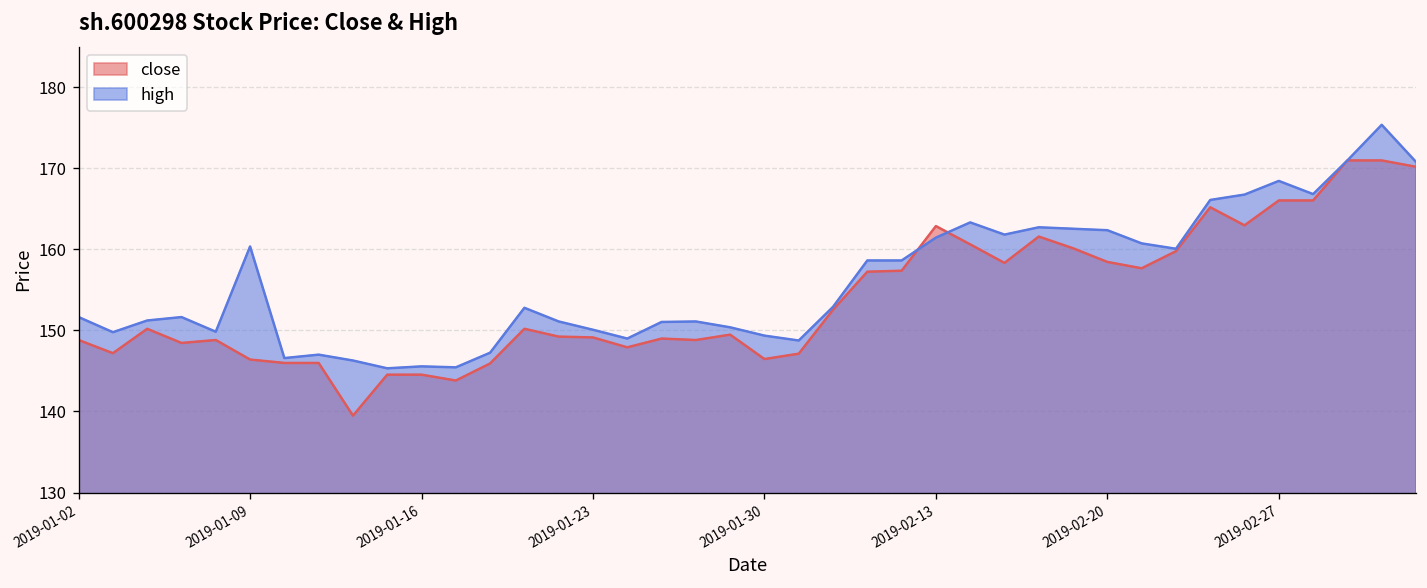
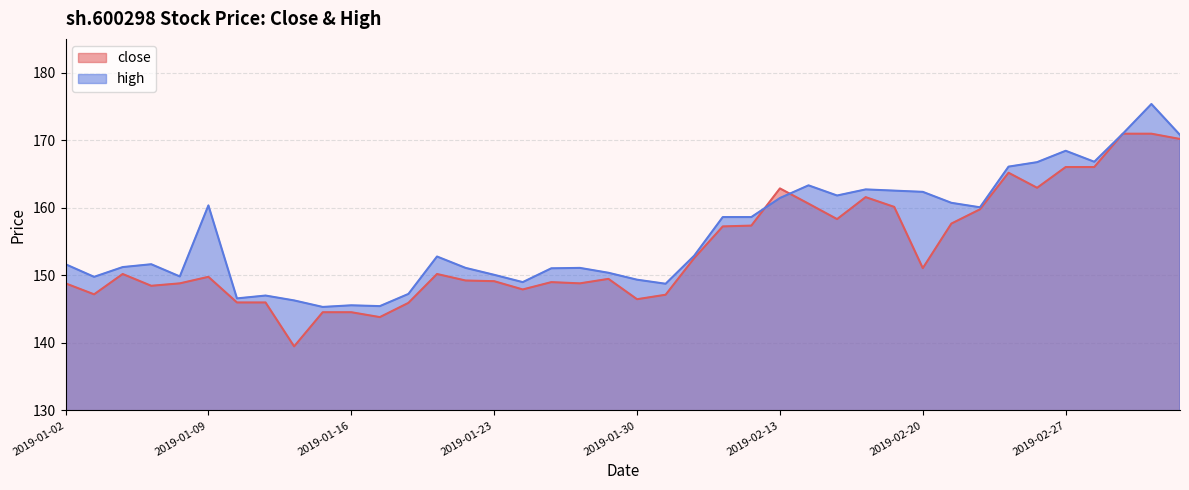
close, 2019-01-09: 146 -> 150
close, 2019-02-20: 158 -> 151
